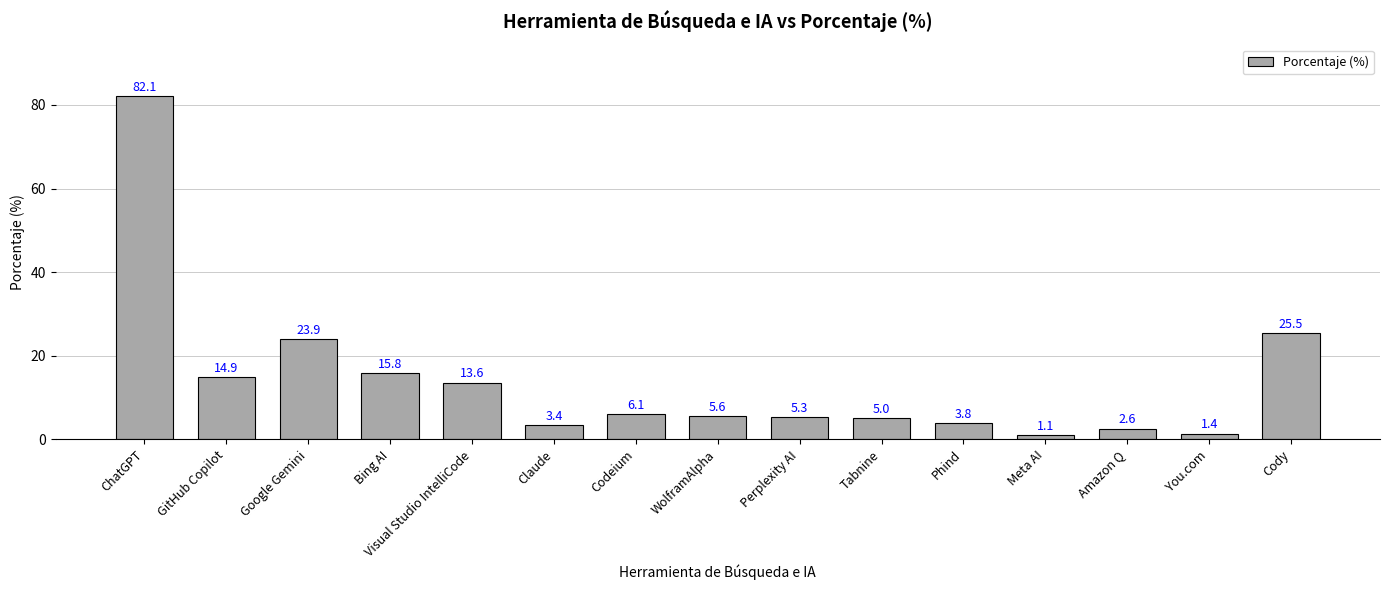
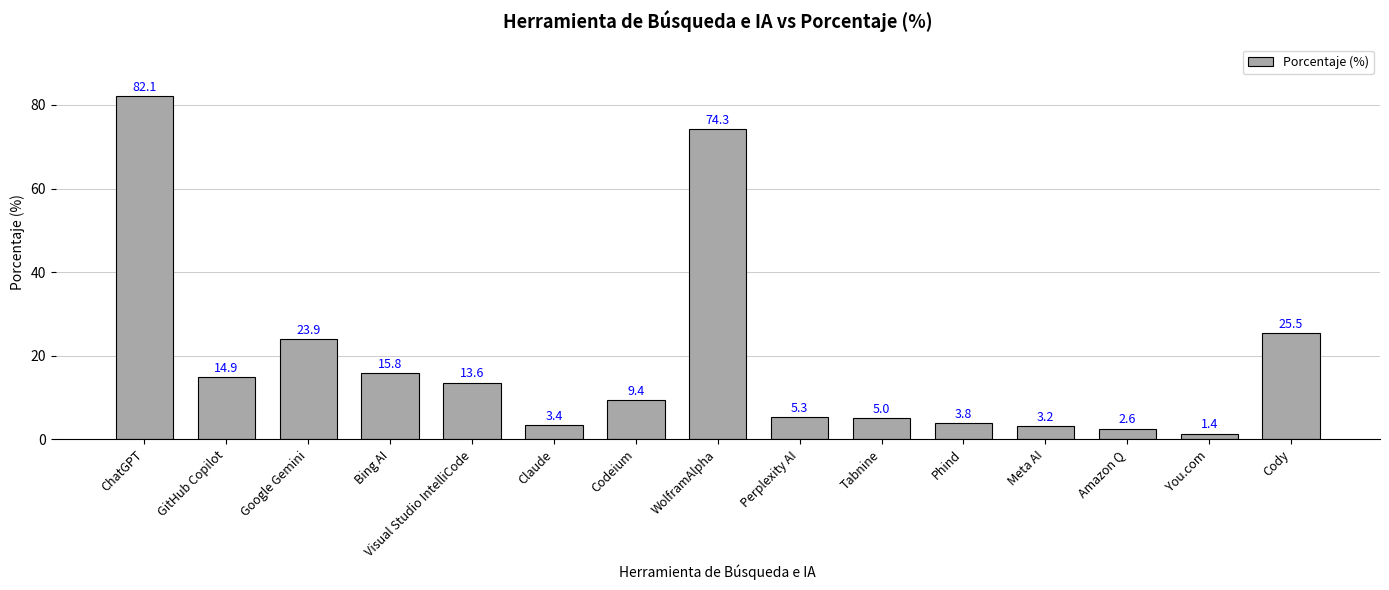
Codeium: 6.1 -> 9.4
WolframAlpha: 5.6 -> 74.3
Meta AI: 1.1 -> 3.2
